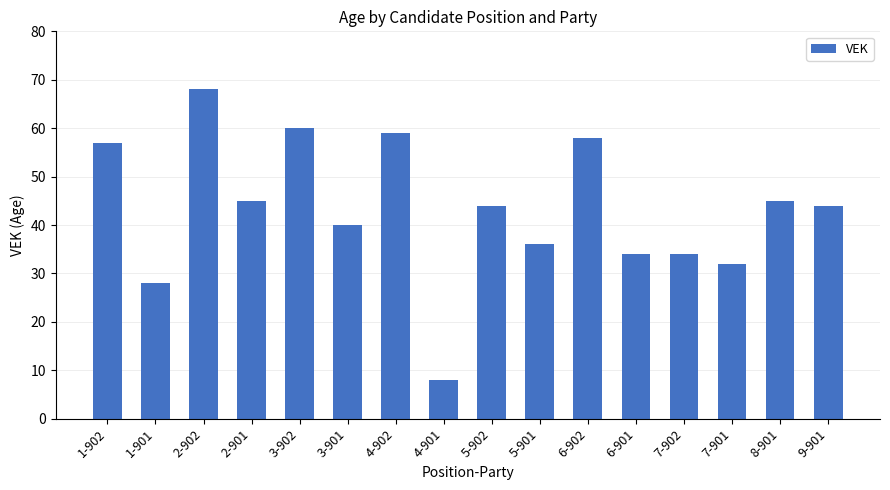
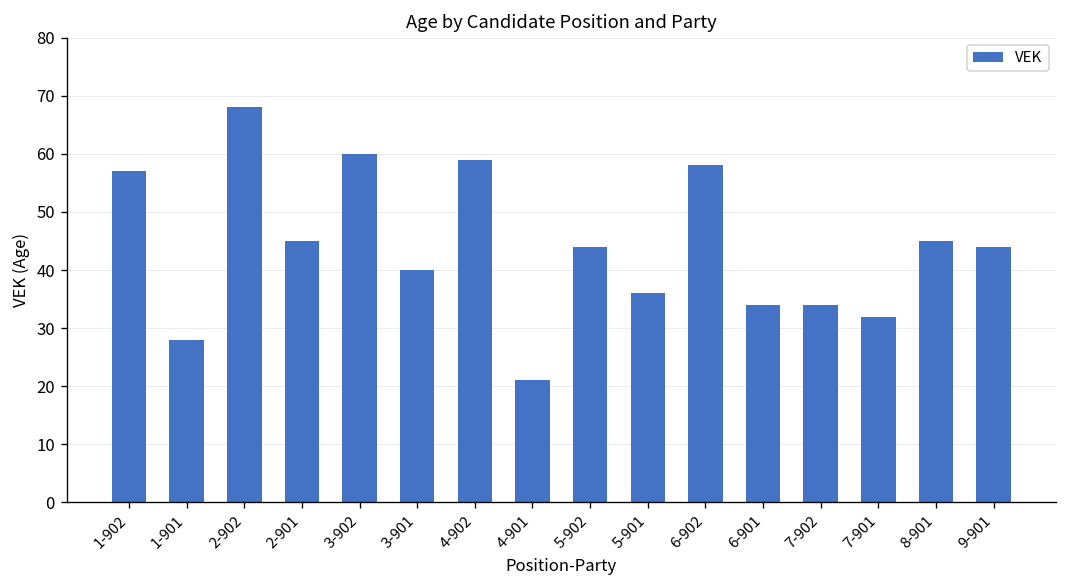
4-901: 8 -> 21
